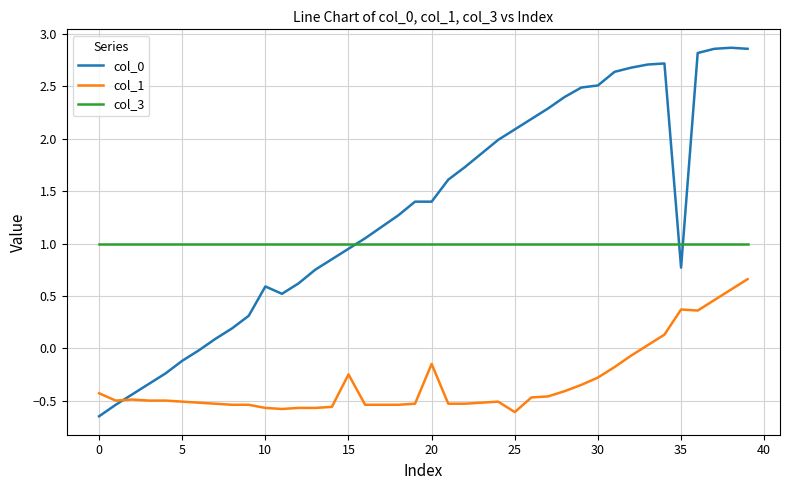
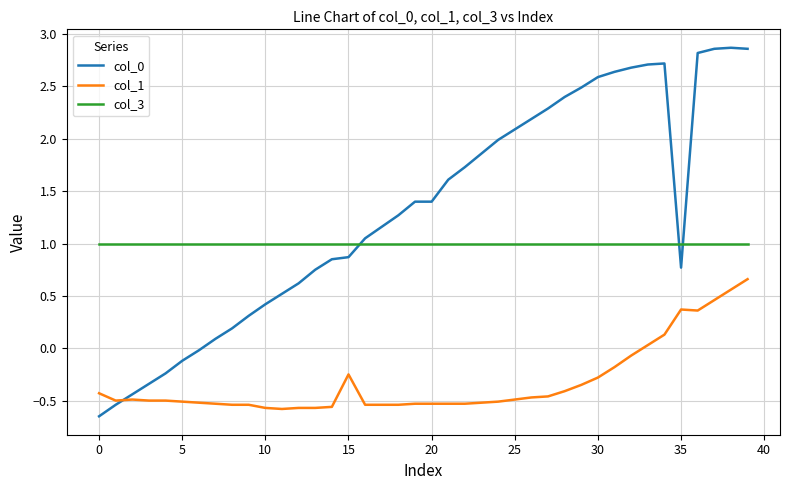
col_0, 10: 0.59 -> 0.42
col_0, 15: 0.95 -> 0.87
col_1, 20: -0.15 -> -0.53
col_1, 25: -0.61 -> -0.49
col_0, 30: 2.51 -> 2.59
